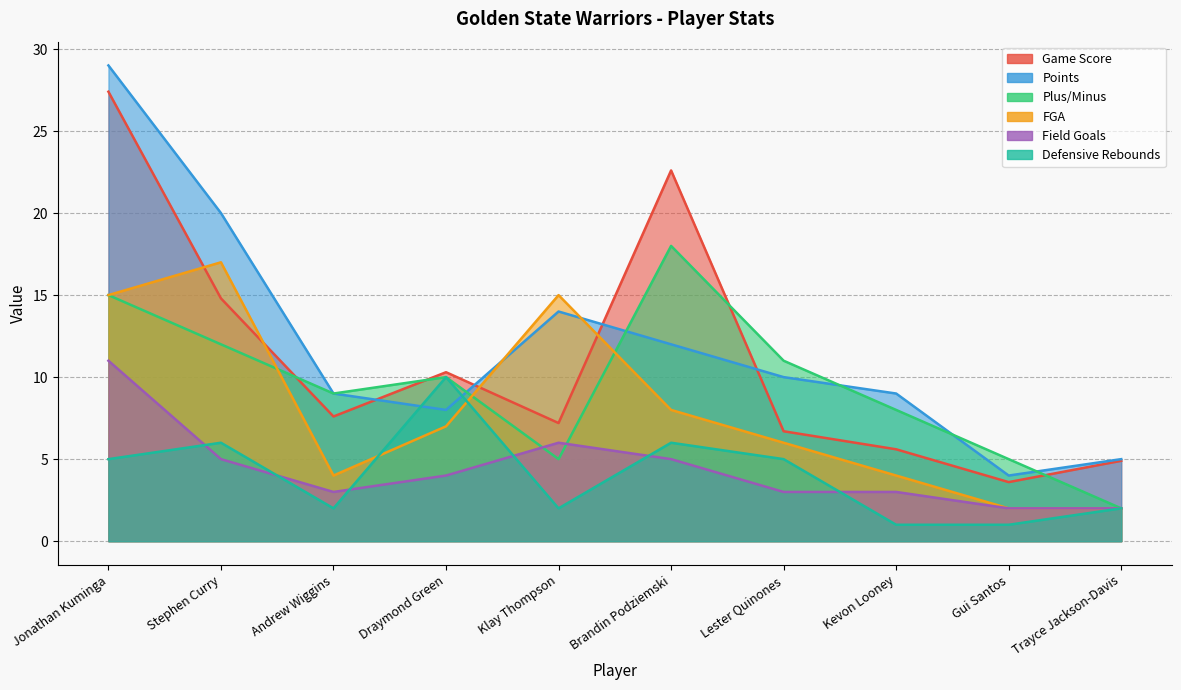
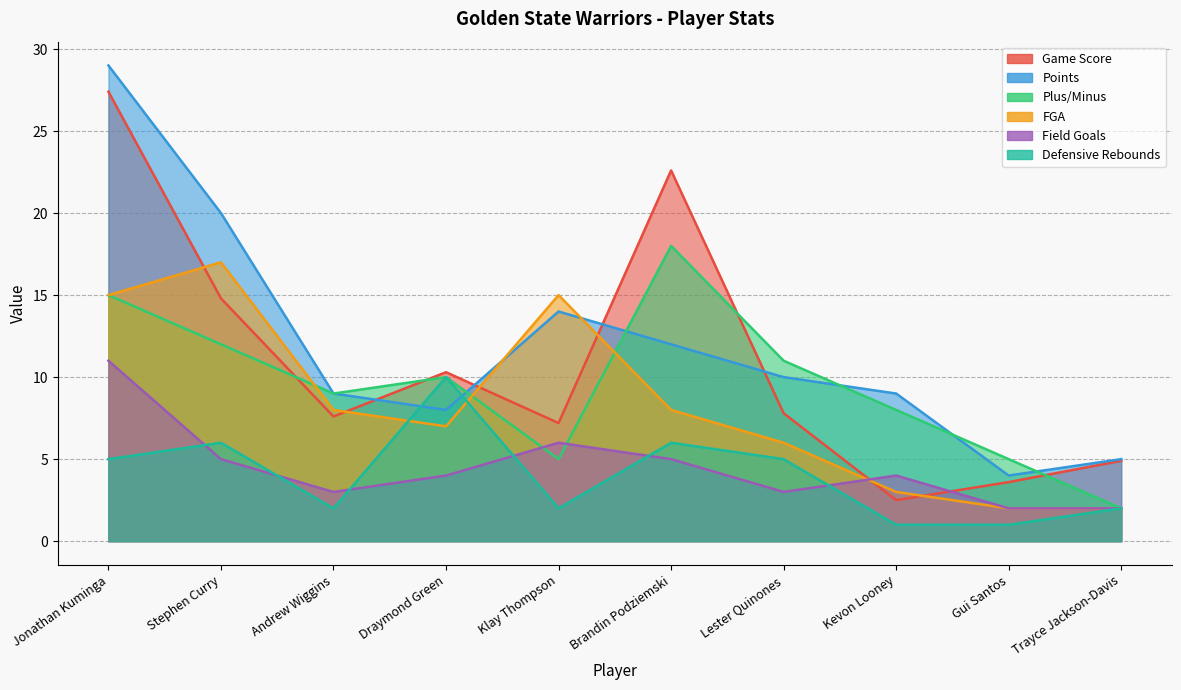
FGA, Andrew Wiggins: 4 -> 8
Game Score, Lester Quinones: 6.7 -> 7.8
Game Score, Kevon Looney: 5.6 -> 2.5
FGA, Kevon Looney: 4 -> 3
Field Goals, Kevon Looney: 3 -> 4
